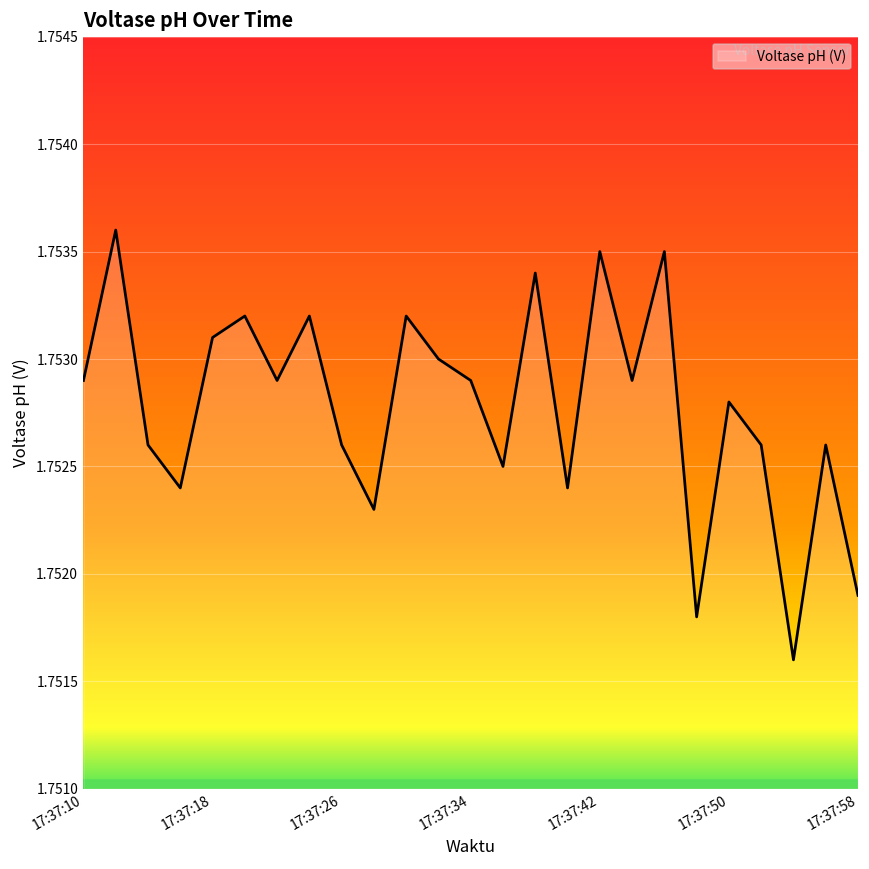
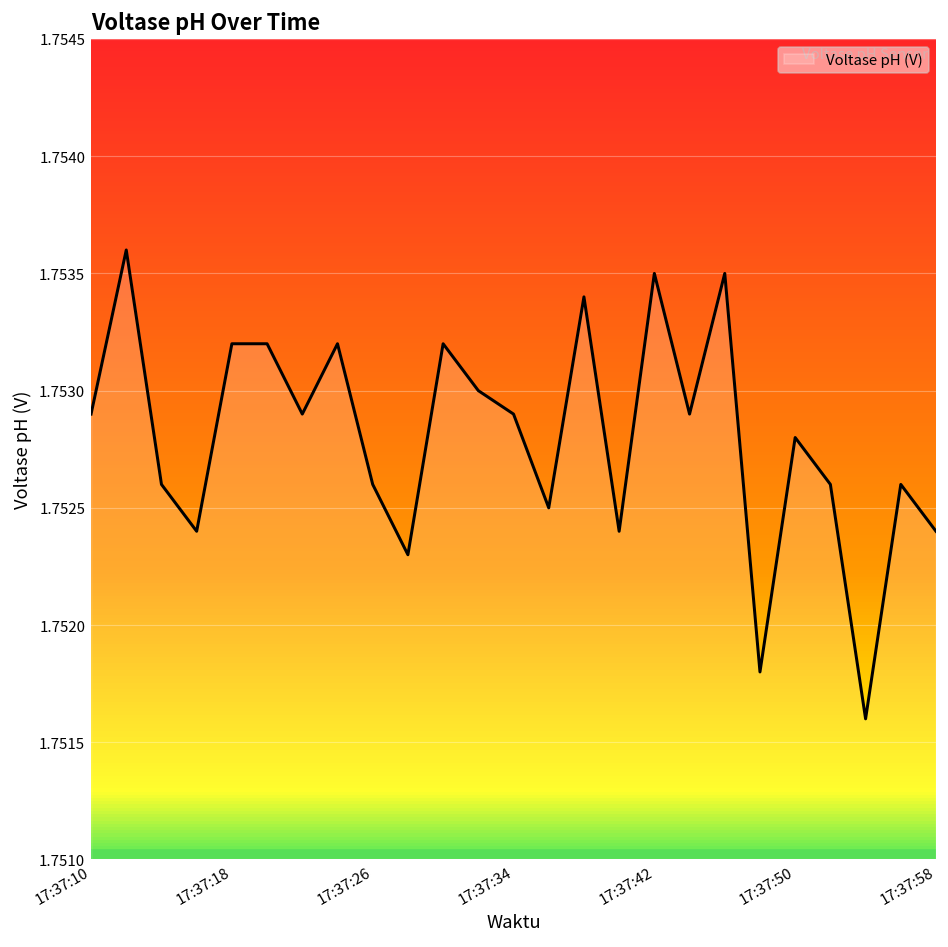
17:37:18: 1.7531 -> 1.7532
17:37:58: 1.7519 -> 1.7524
